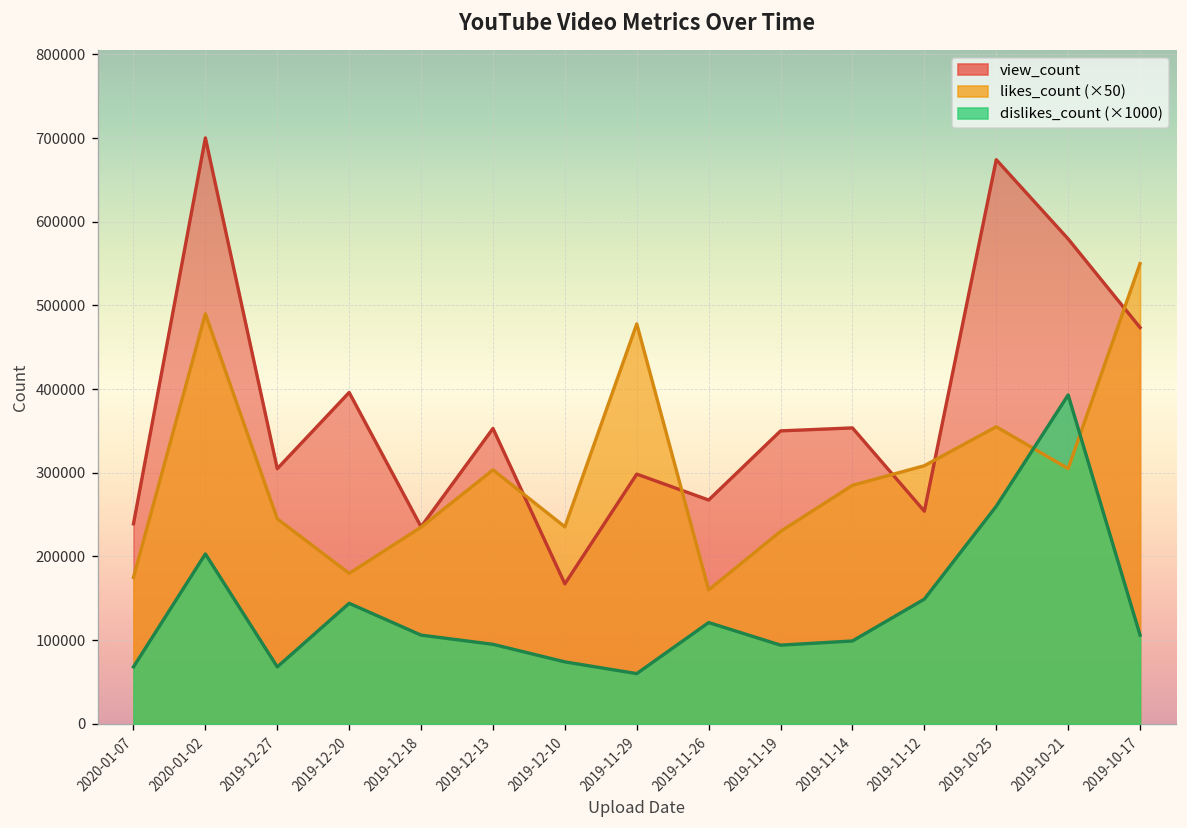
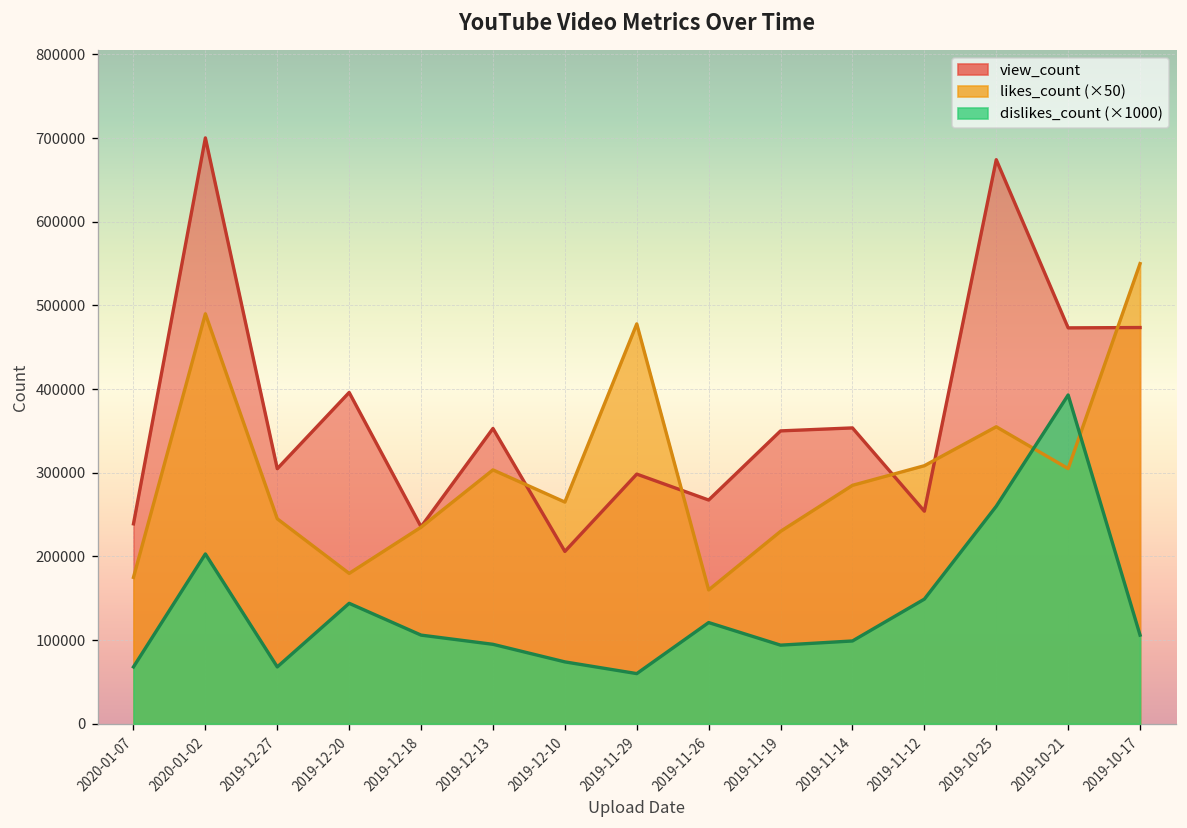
view_count, 2019-12-10: 170000 -> 210000
likes_count (×50), 2019-12-10: 240000 -> 270000
view_count, 2019-10-21: 580000 -> 470000
